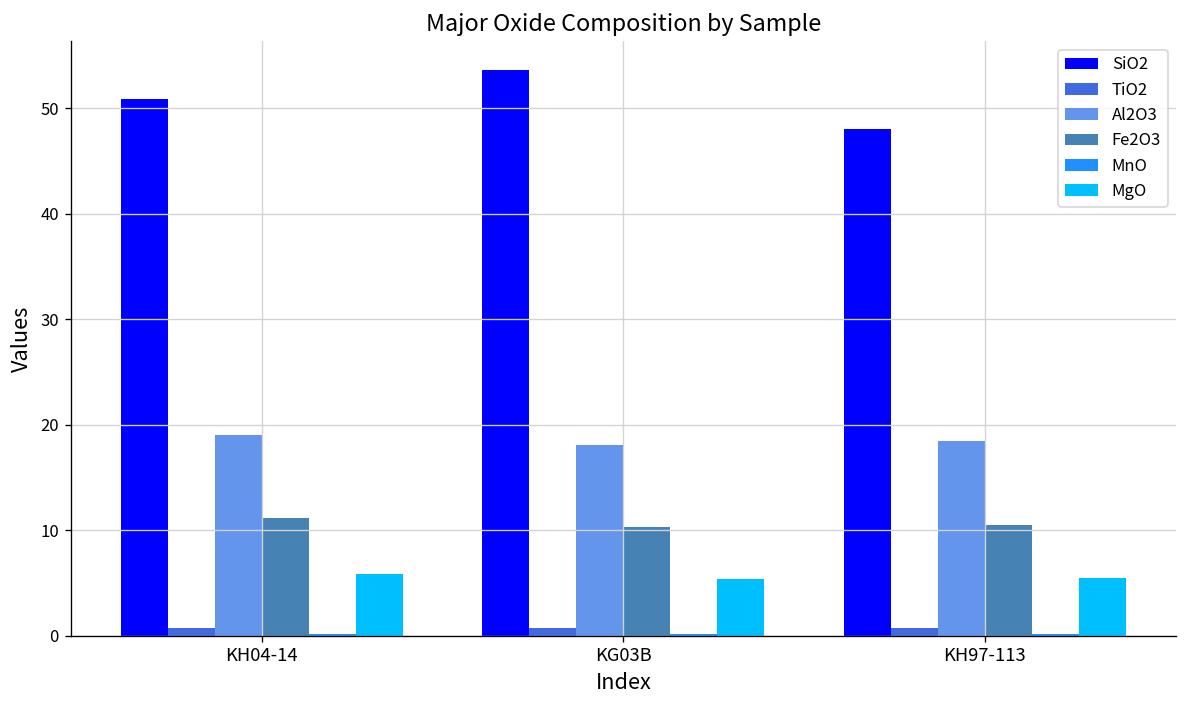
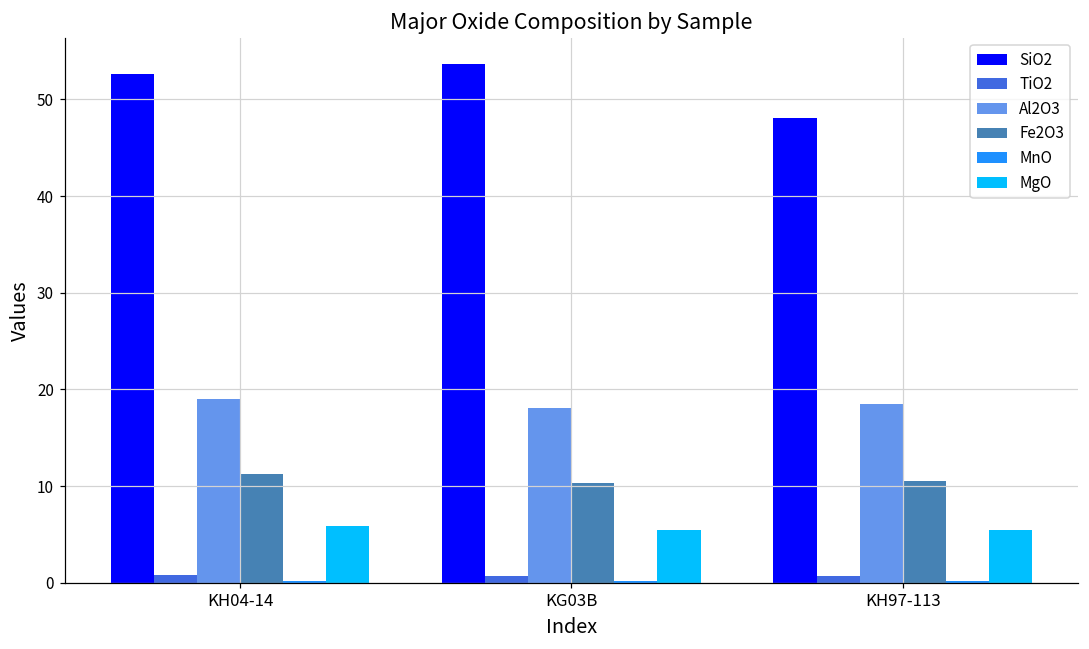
SiO2, KH04-14: 51 -> 53
